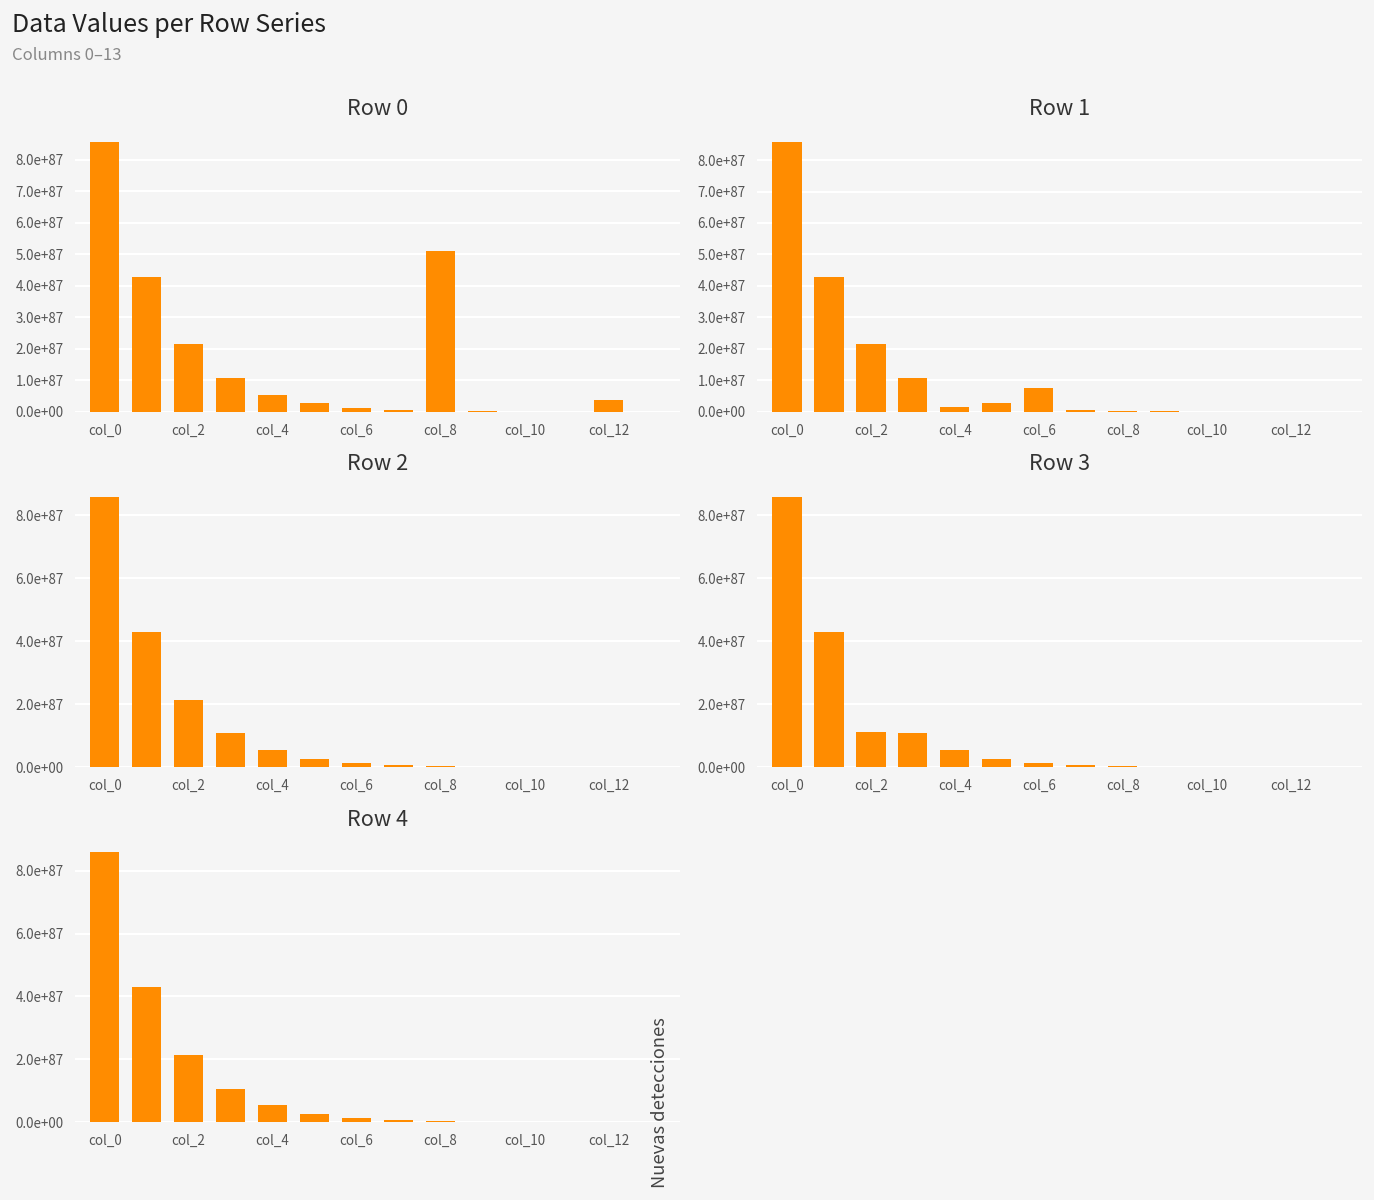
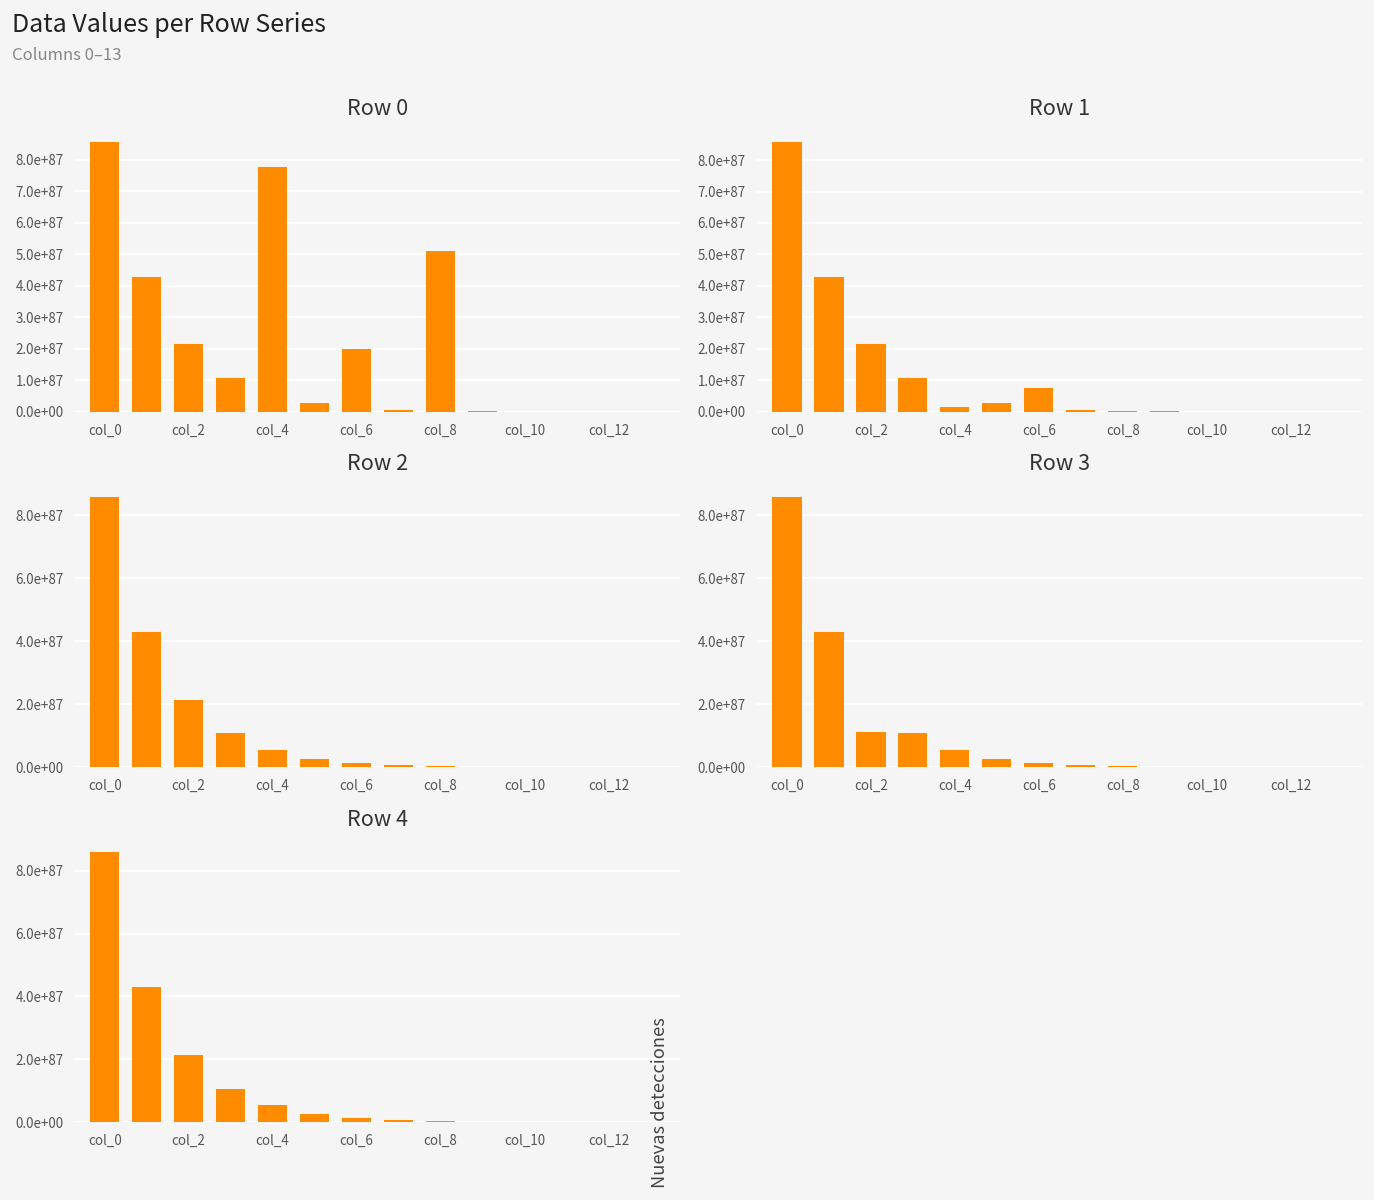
Row 0, col_4: 500000000000000000000000000000000000000000000000000000000000000000000000000000000000000 -> 7800000000000000000000000000000000000000000000000000000000000000000000000000000000000000
Row 0, col_6: 100000000000000000000000000000000000000000000000000000000000000000000000000000000000000 -> 2000000000000000000000000000000000000000000000000000000000000000000000000000000000000000
Row 0, col_12: 400000000000000000000000000000000000000000000000000000000000000000000000000000000000000 -> 0
